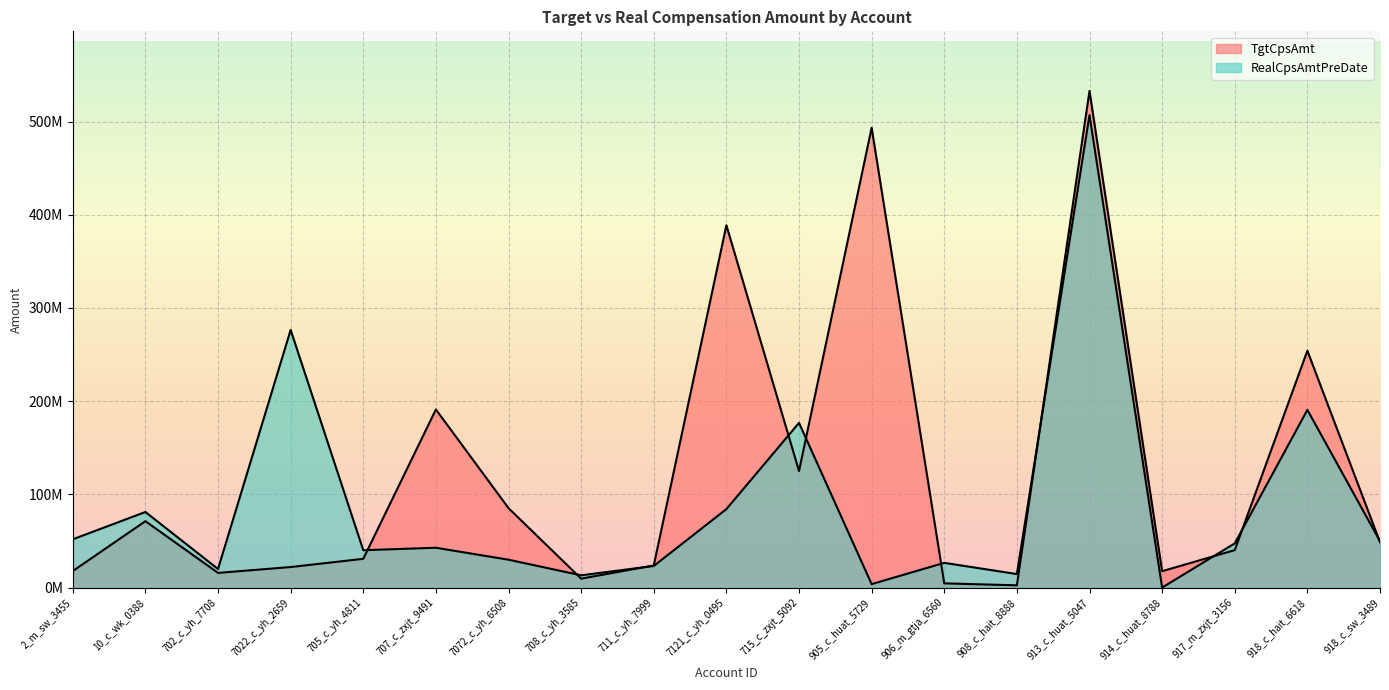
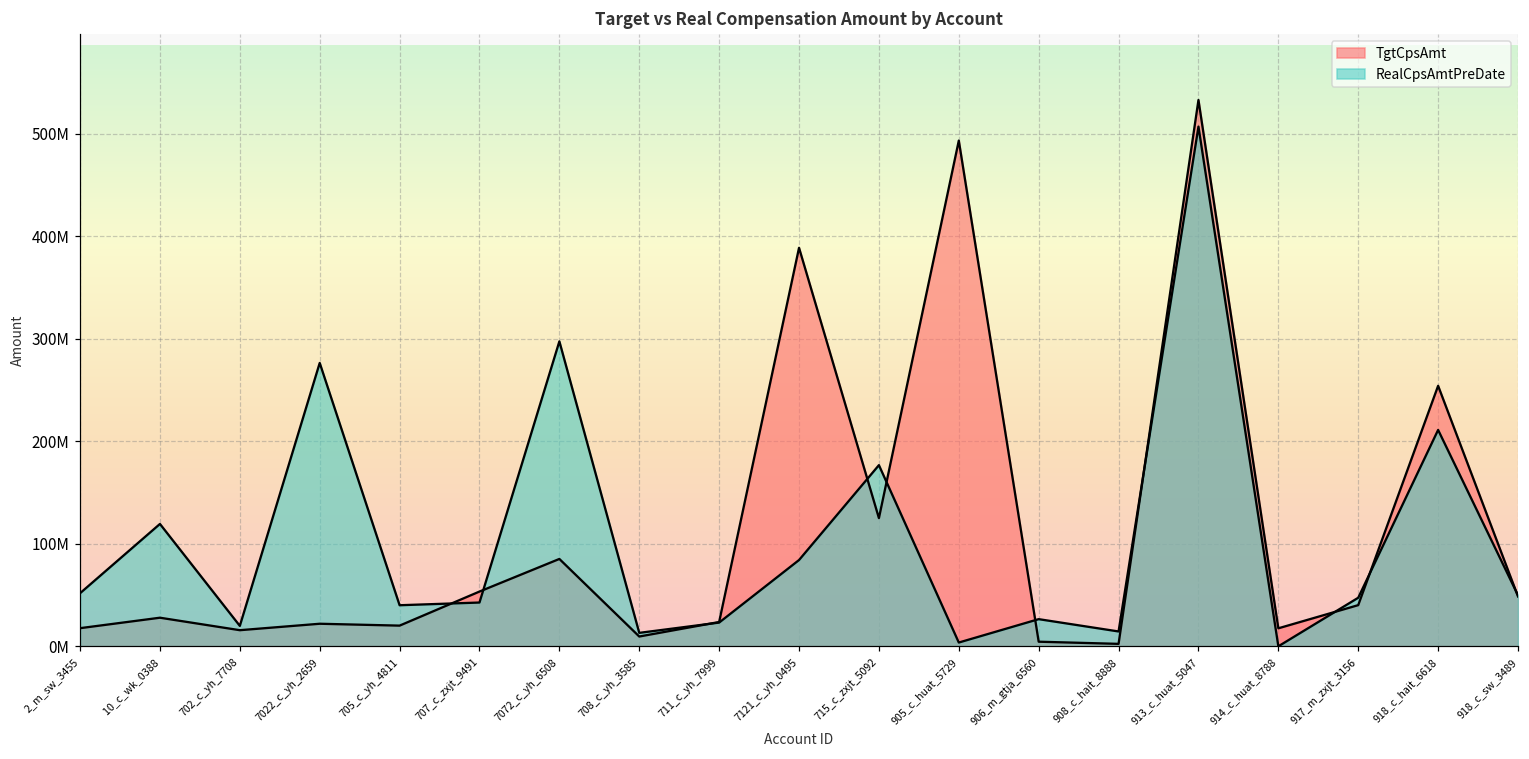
TgtCpsAmt, 10_c_wk_0388: 70000000 -> 30000000
RealCpsAmtPreDate, 10_c_wk_0388: 80000000 -> 120000000
TgtCpsAmt, 705_c_yh_4811: 30000000 -> 20000000
TgtCpsAmt, 707_c_zxjt_9491: 190000000 -> 50000000
RealCpsAmtPreDate, 7072_c_yh_6508: 30000000 -> 300000000
RealCpsAmtPreDate, 918_c_hait_6618: 190000000 -> 210000000
